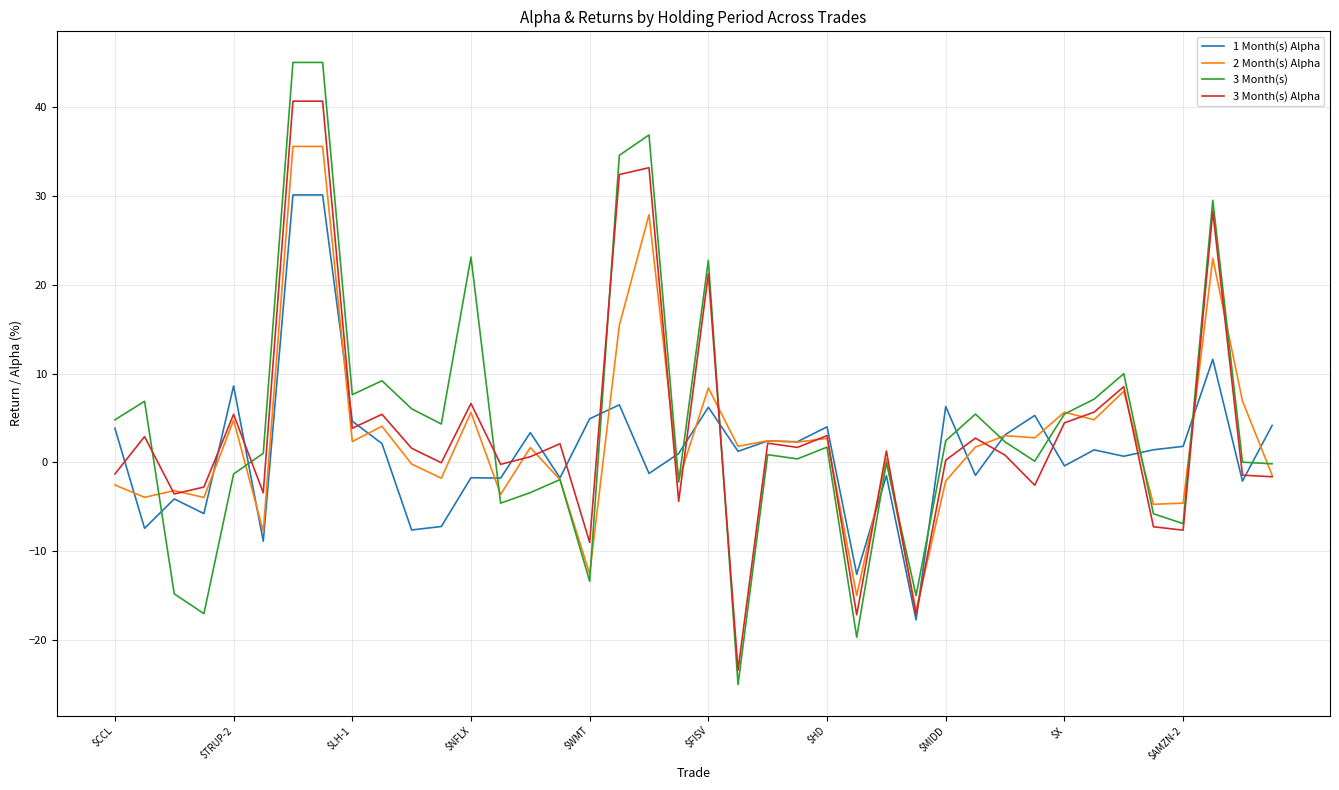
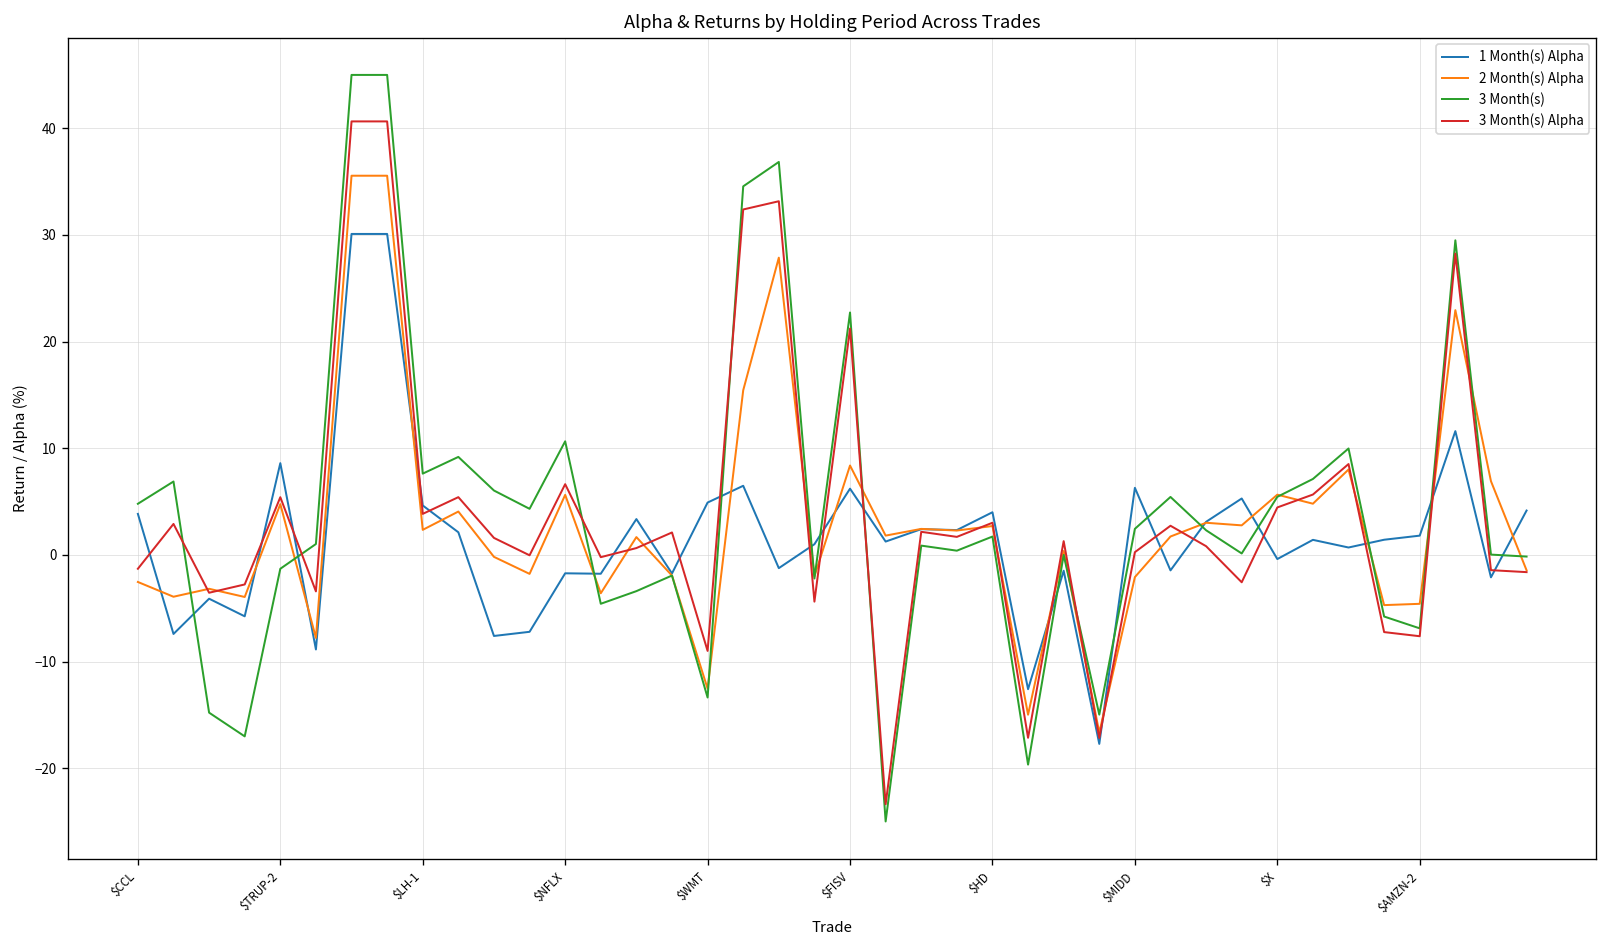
3 Month(s), $NFLX: 23 -> 11
